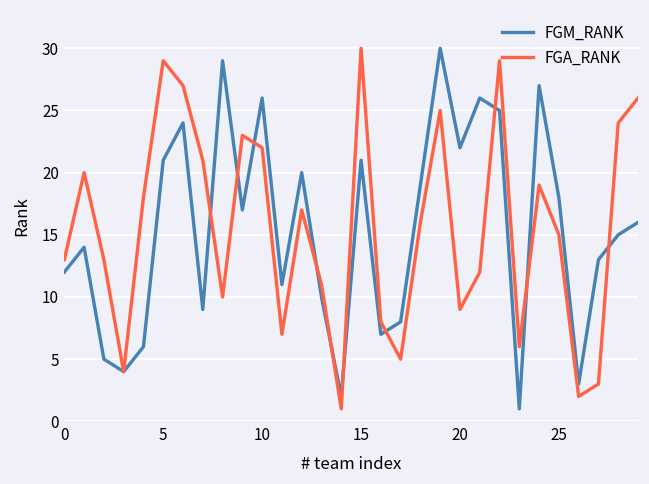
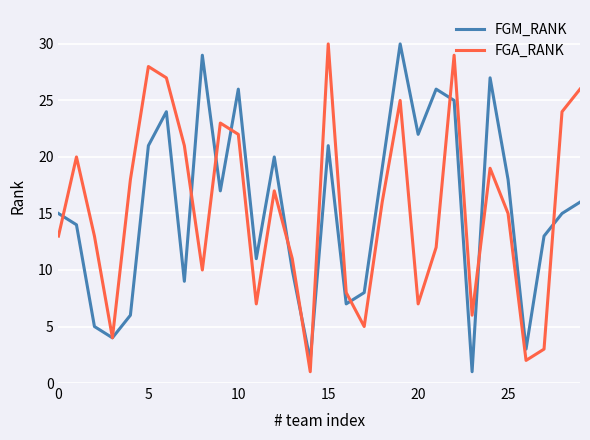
FGM_RANK, 0: 12 -> 15
FGA_RANK, 5: 29 -> 28
FGA_RANK, 20: 9 -> 7
